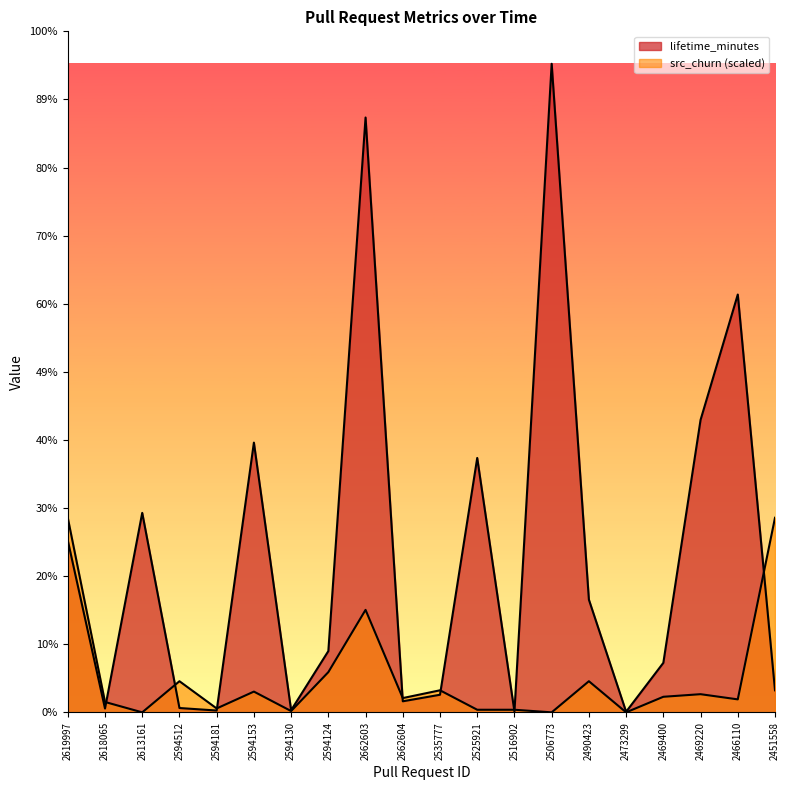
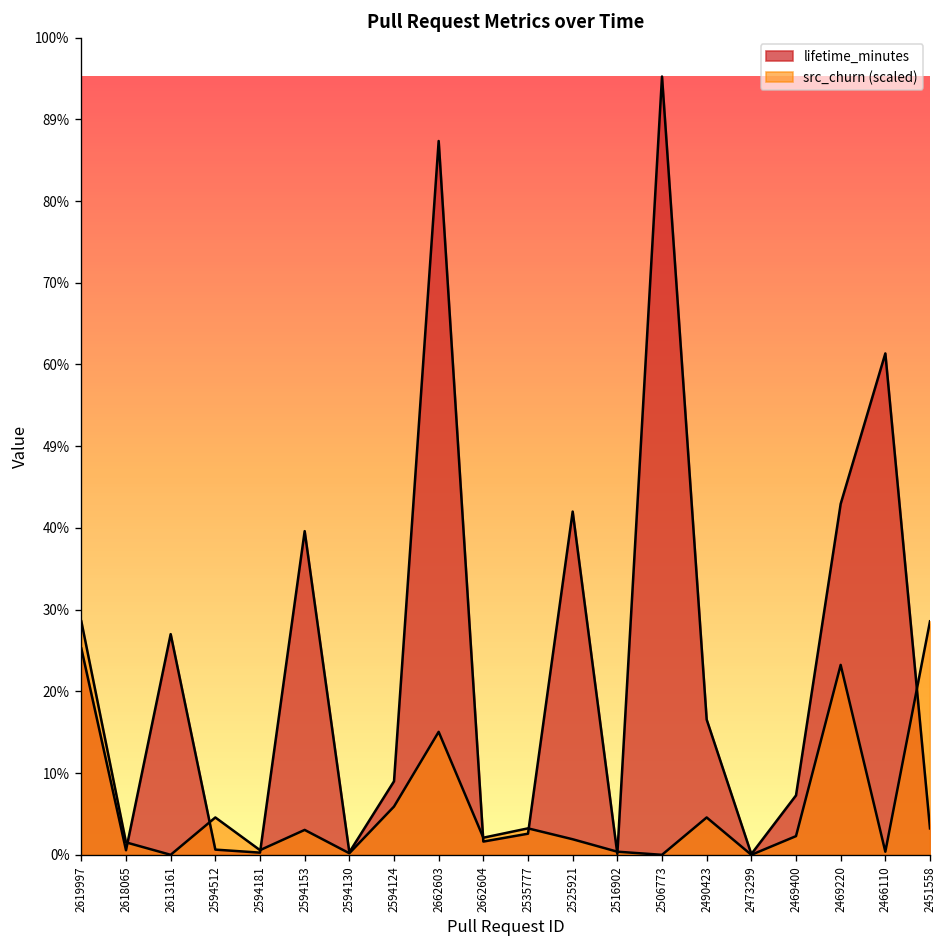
lifetime_minutes, 2613161: 29% -> 27%
lifetime_minutes, 2525921: 37% -> 42%
src_churn (scaled), 2525921: 0% -> 2%
src_churn (scaled), 2469220: 3% -> 23%
src_churn (scaled), 2466110: 2% -> 0%
